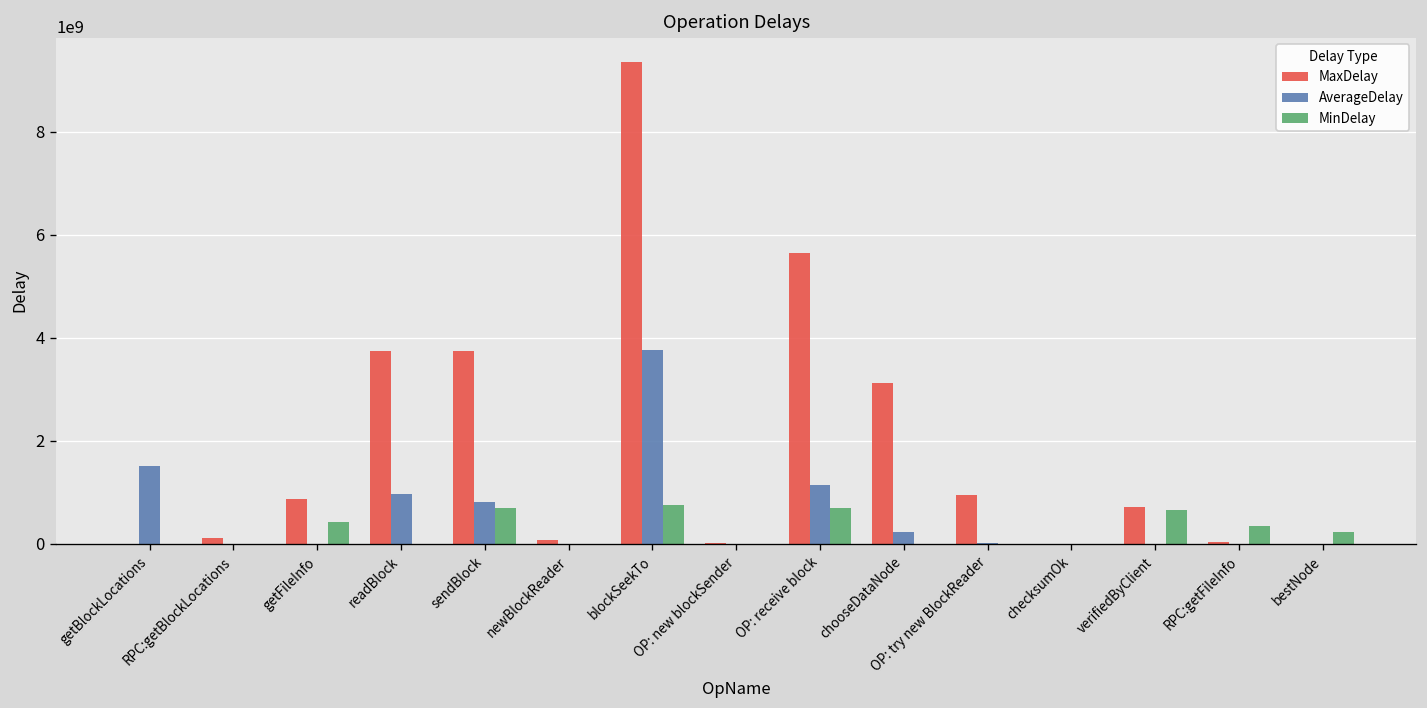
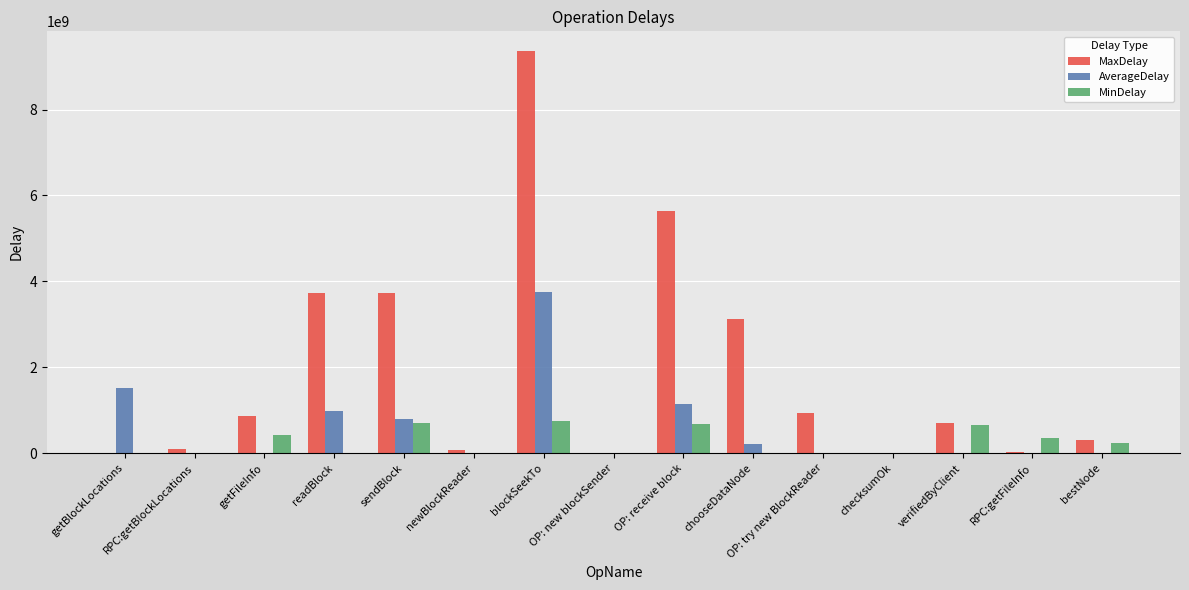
MaxDelay, bestNode: 0 -> 300000000
